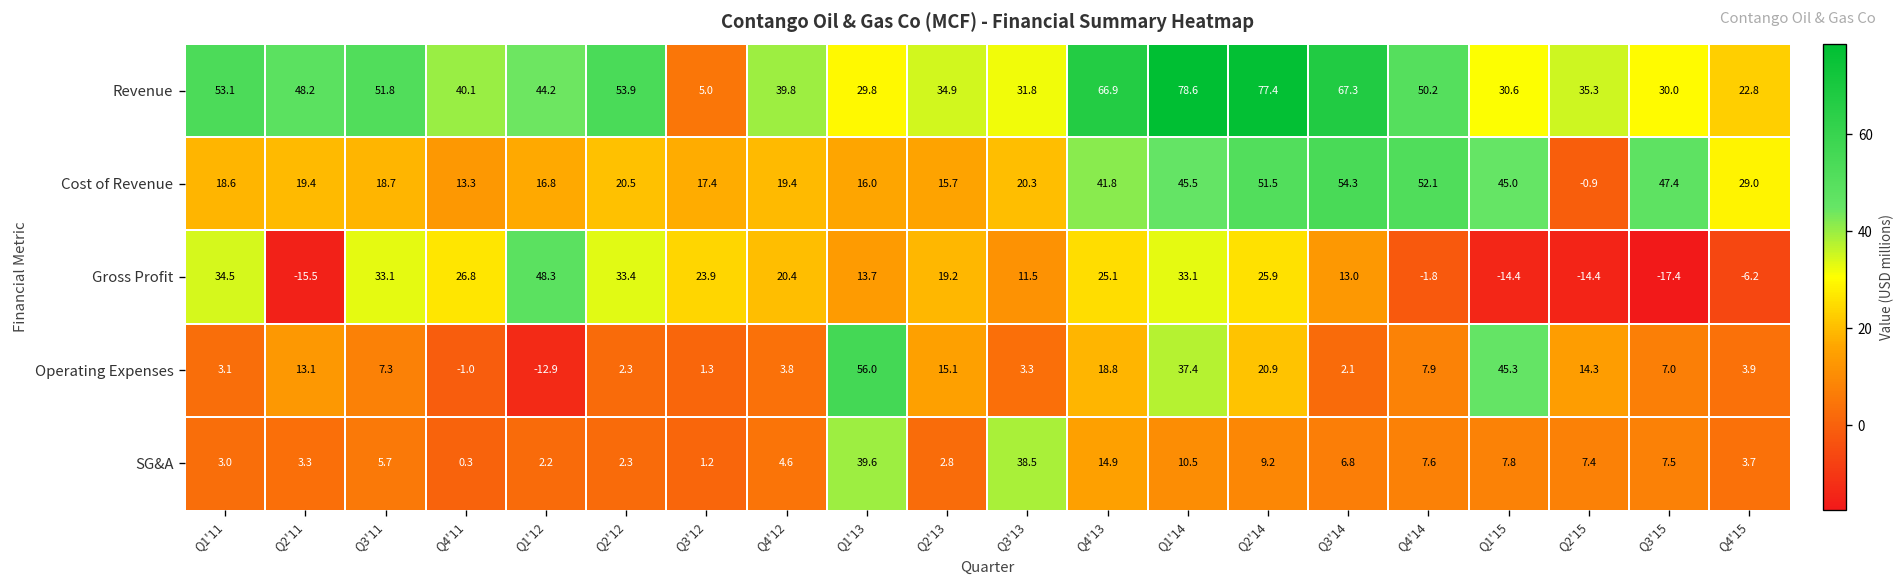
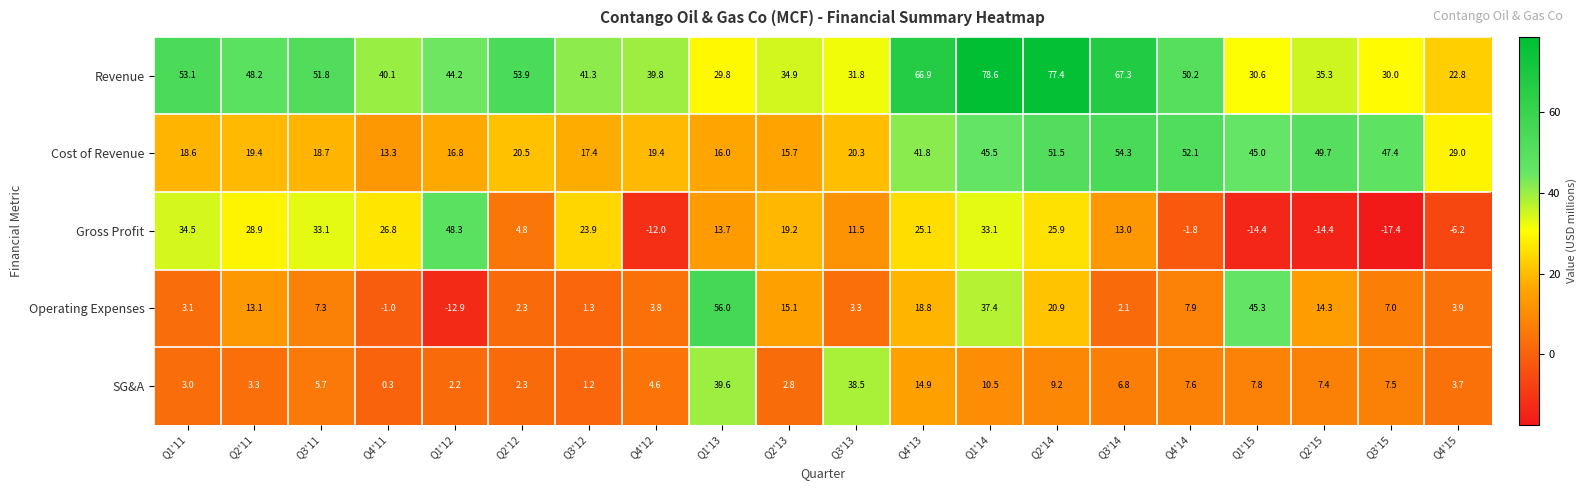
Revenue, Q3'12: 5.0 -> 41.3
Cost of Revenue, Q2'15: -0.9 -> 49.7
Gross Profit, Q2'11: -15.5 -> 28.9
Gross Profit, Q2'12: 33.4 -> 4.8
Gross Profit, Q4'12: 20.4 -> -12.0
